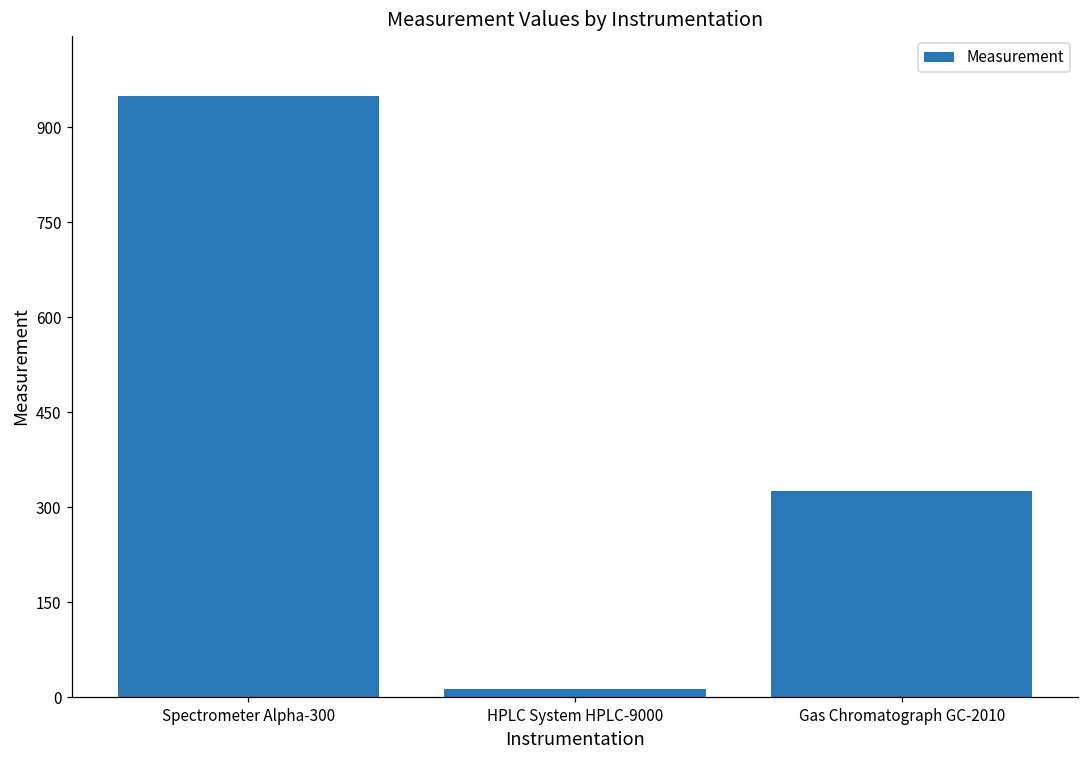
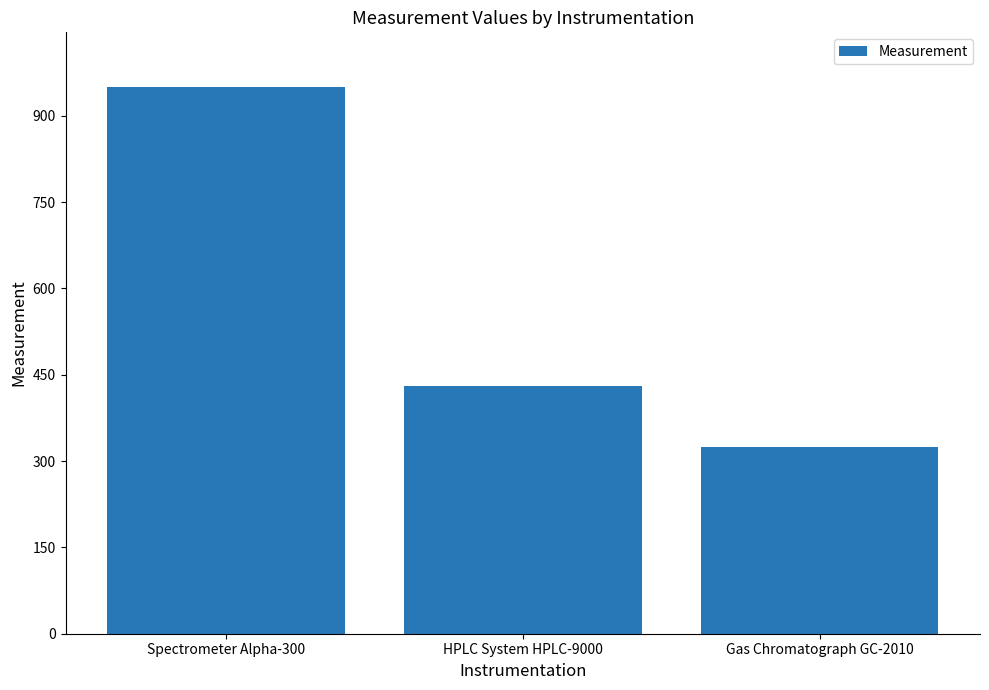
HPLC System HPLC-9000: 10 -> 430
